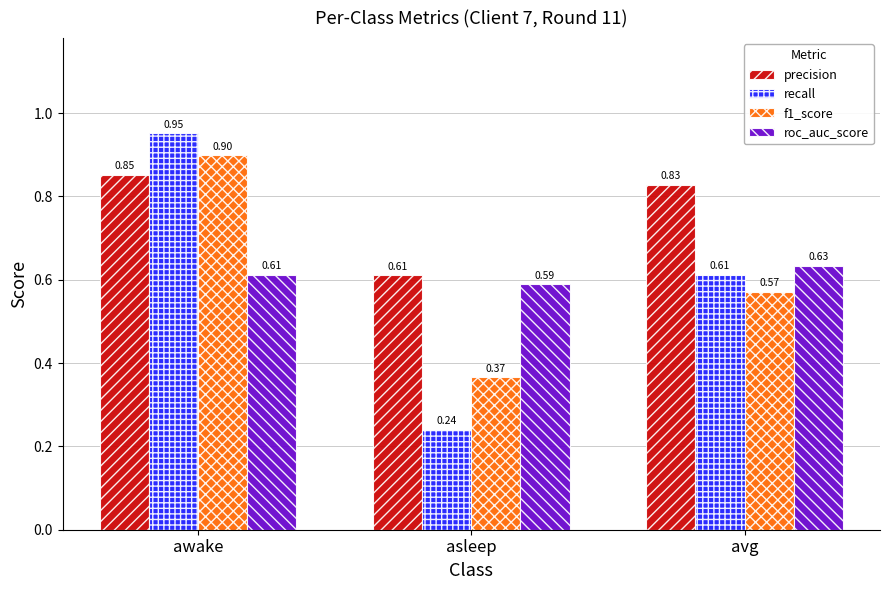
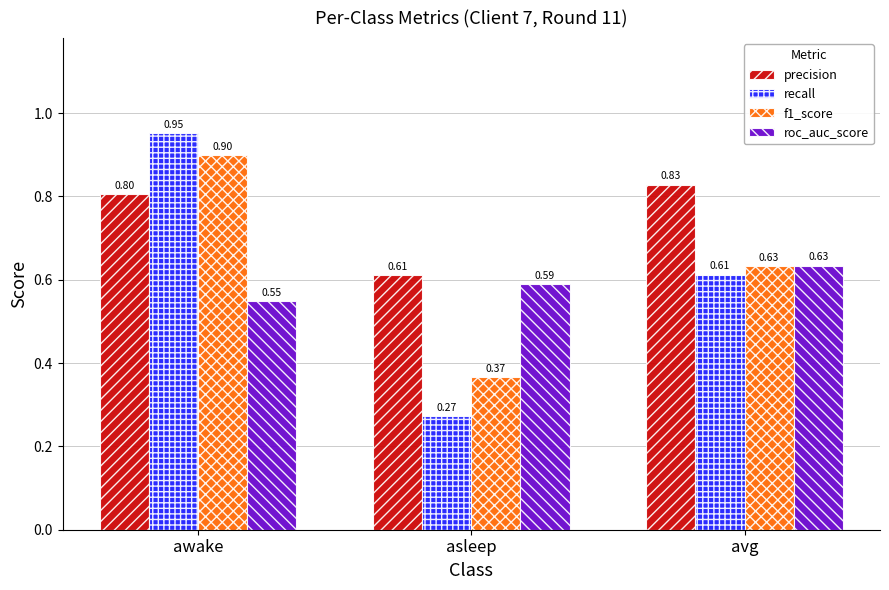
precision, awake: 0.85 -> 0.80
roc_auc_score, awake: 0.61 -> 0.55
recall, asleep: 0.24 -> 0.27
f1_score, avg: 0.57 -> 0.63
